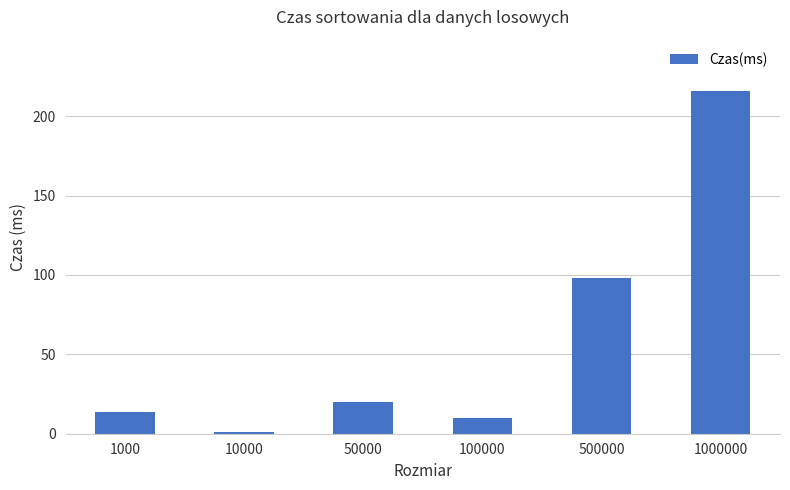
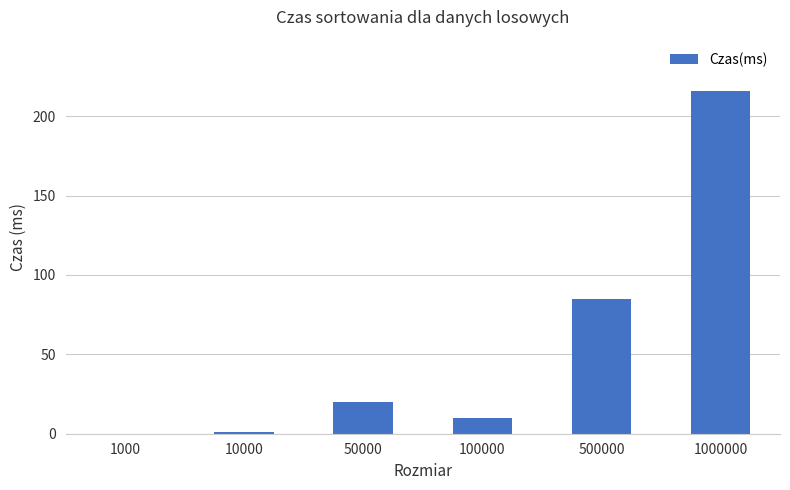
1000: 14 -> 0
500000: 98 -> 85
